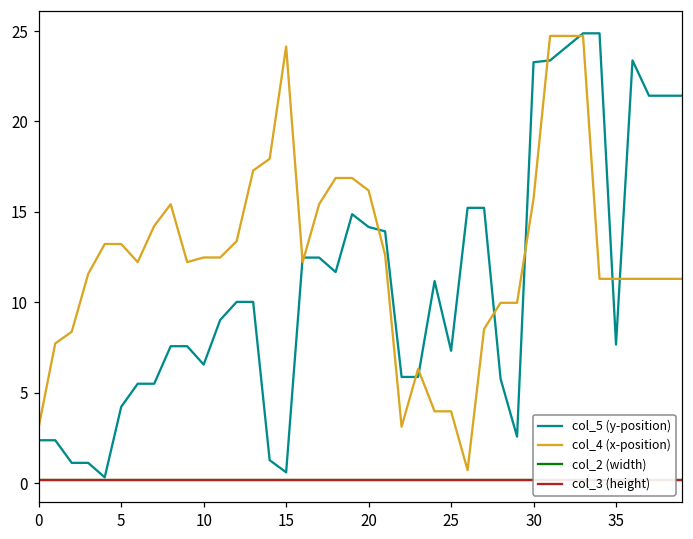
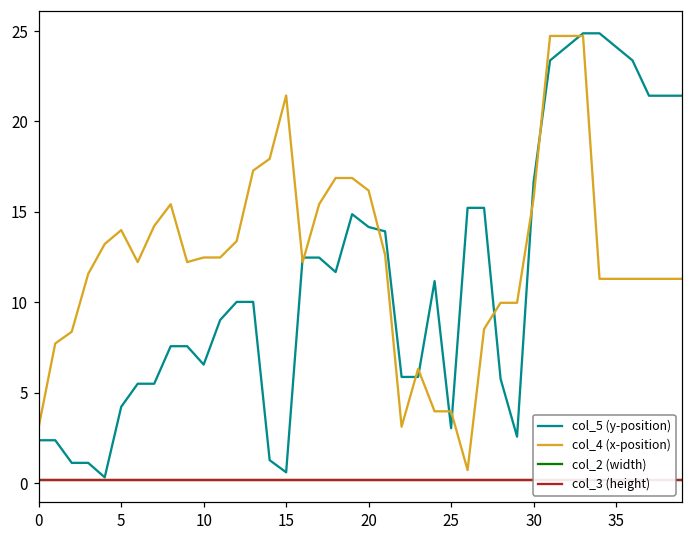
col_4 (x-position), 5: 13.2 -> 14.0
col_4 (x-position), 15: 24.1 -> 21.4
col_5 (y-position), 25: 7.3 -> 3.0
col_5 (y-position), 30: 23.3 -> 16.6
col_5 (y-position), 35: 7.7 -> 24.1
